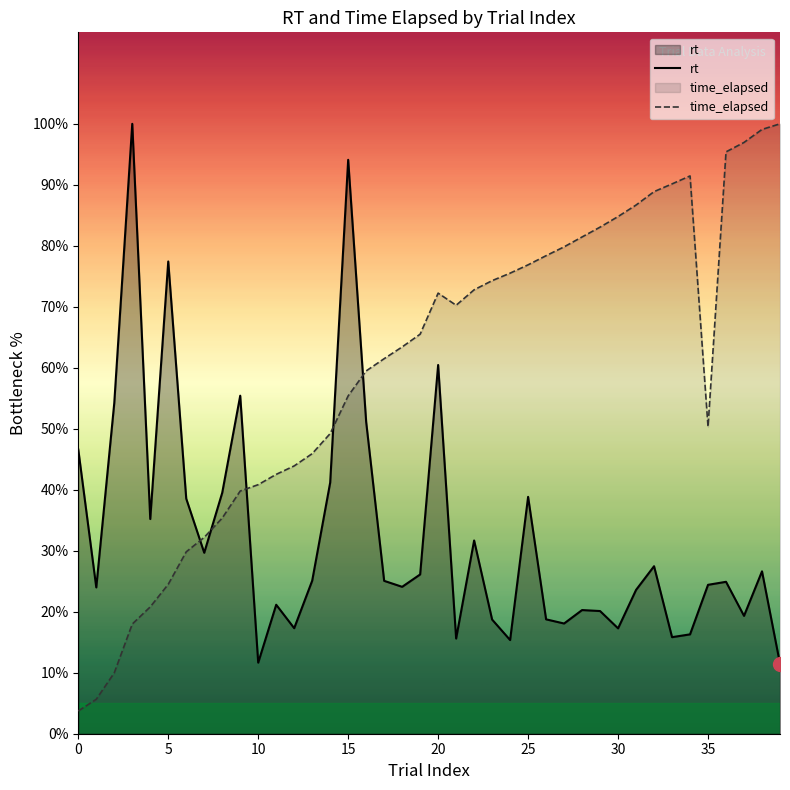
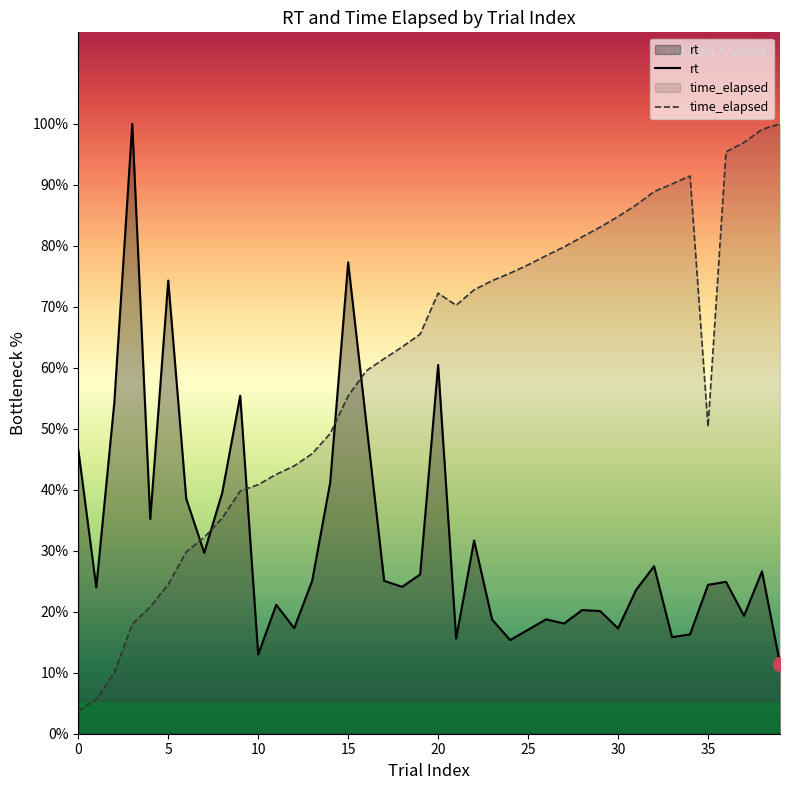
rt, 5: 77% -> 74%
rt, 10: 12% -> 13%
rt, 15: 94% -> 77%
rt, 25: 39% -> 17%
